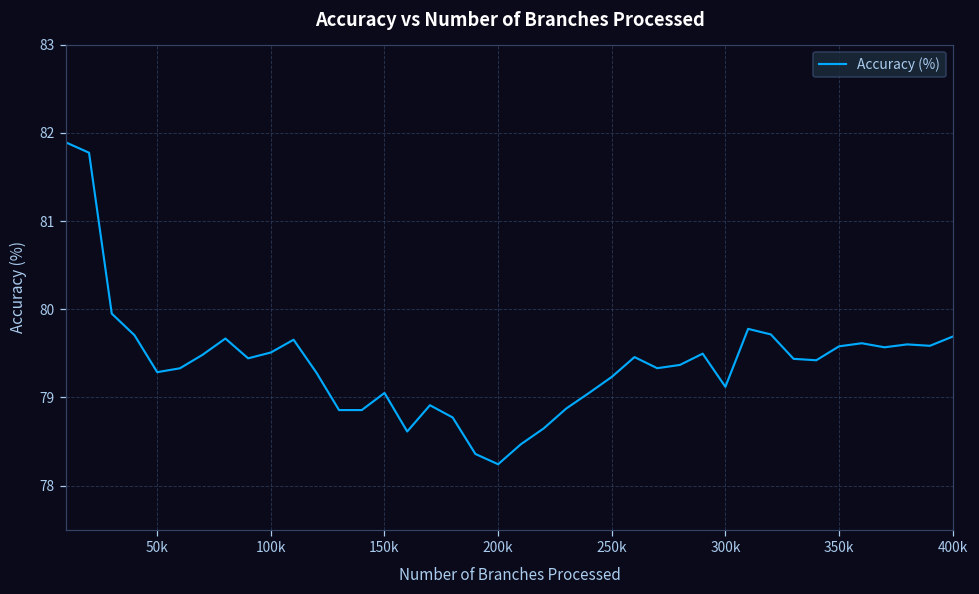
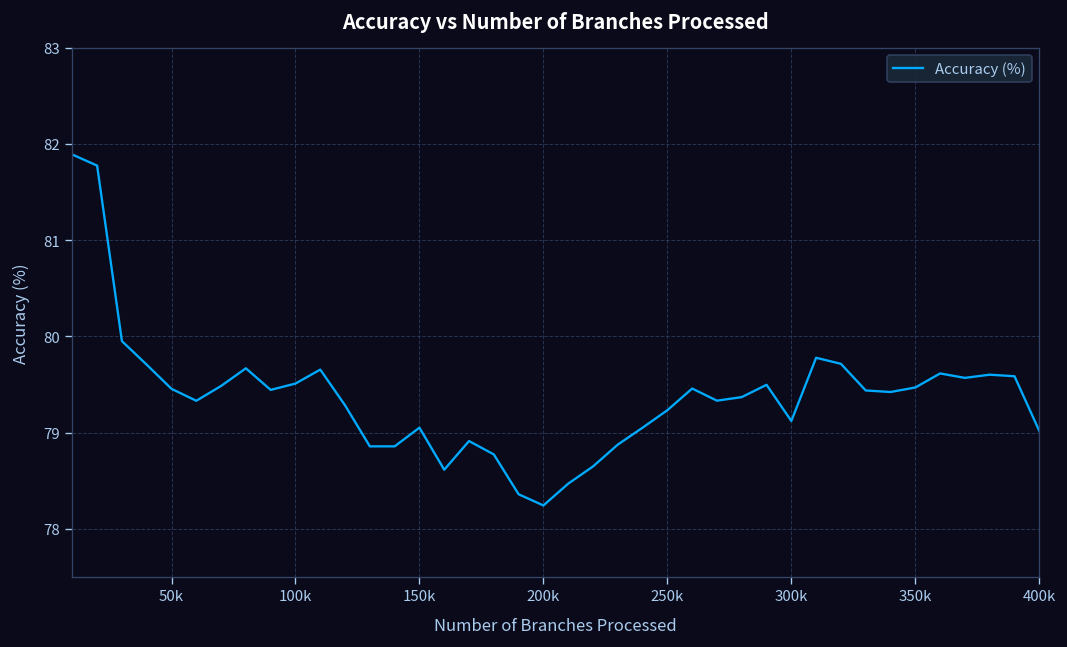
50k: 79.3 -> 79.5
350k: 79.6 -> 79.5
400k: 79.7 -> 79.0
